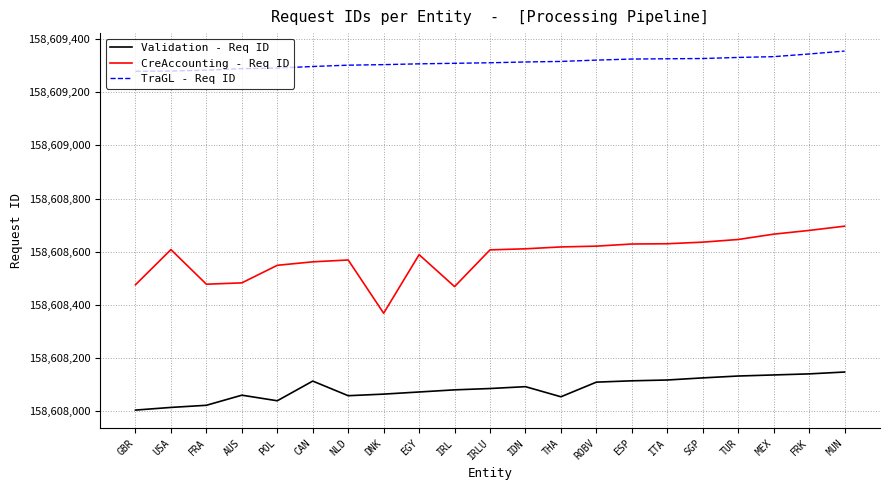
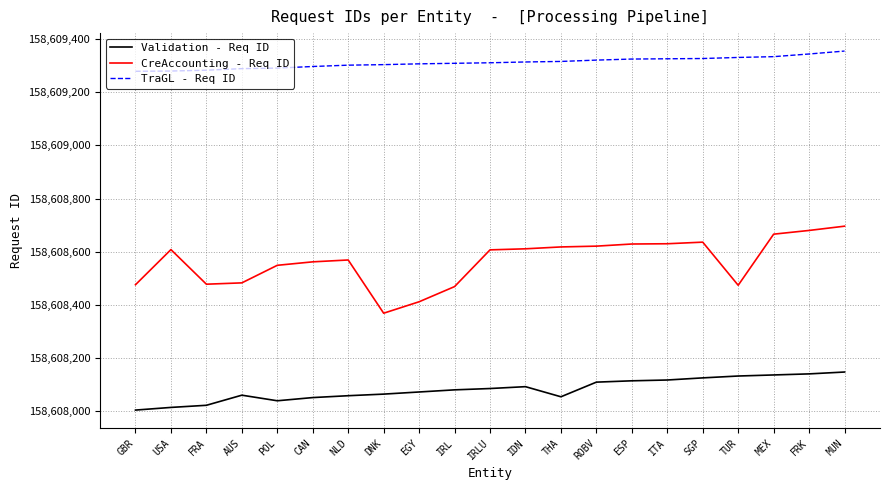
Validation - Req ID, CAN: 158,608,110 -> 158,608,050
CreAccounting - Req ID, EGY: 158,608,590 -> 158,608,410
CreAccounting - Req ID, TUR: 158,608,650 -> 158,608,470
